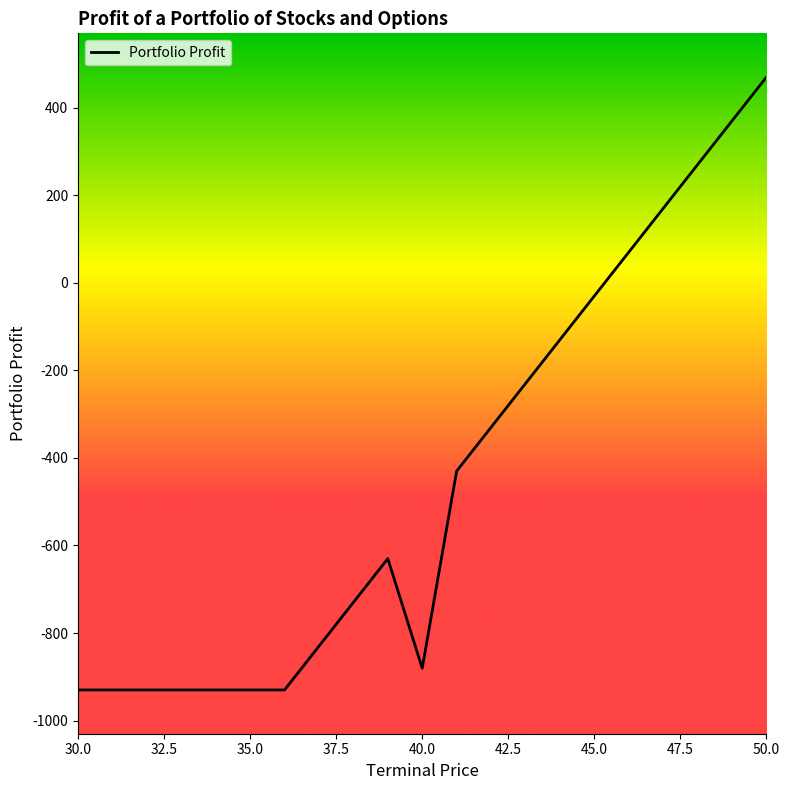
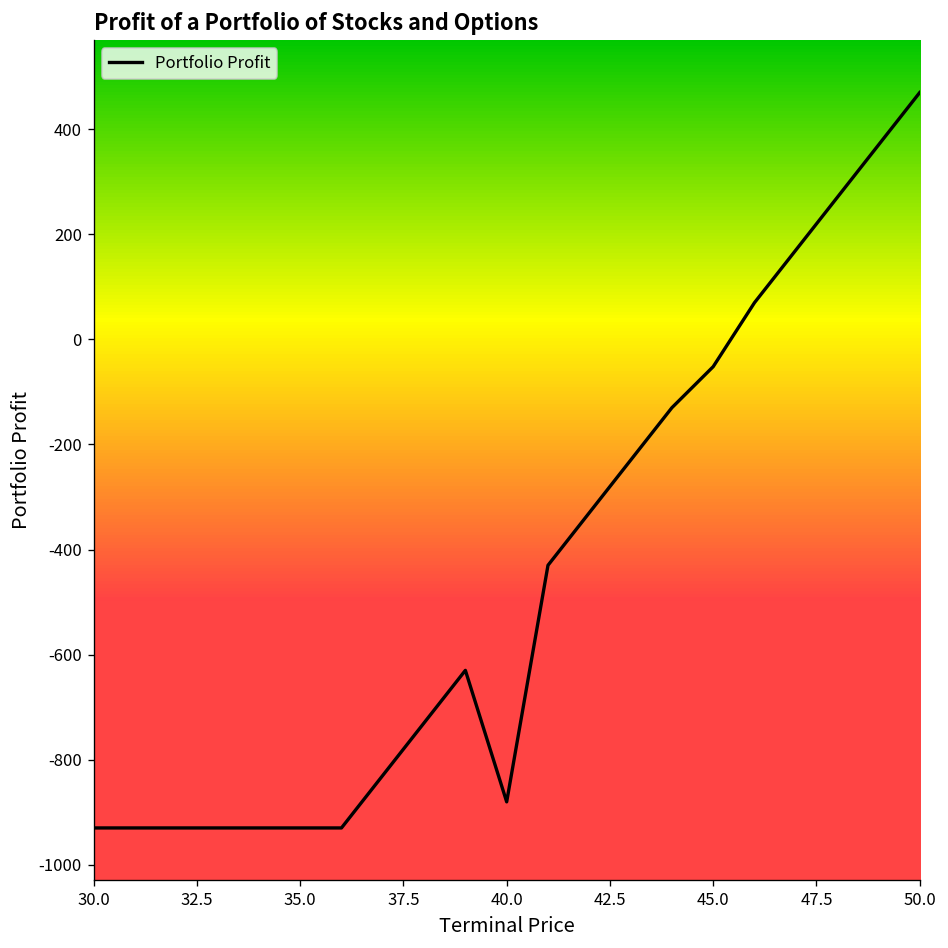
45.0: -30 -> -50
